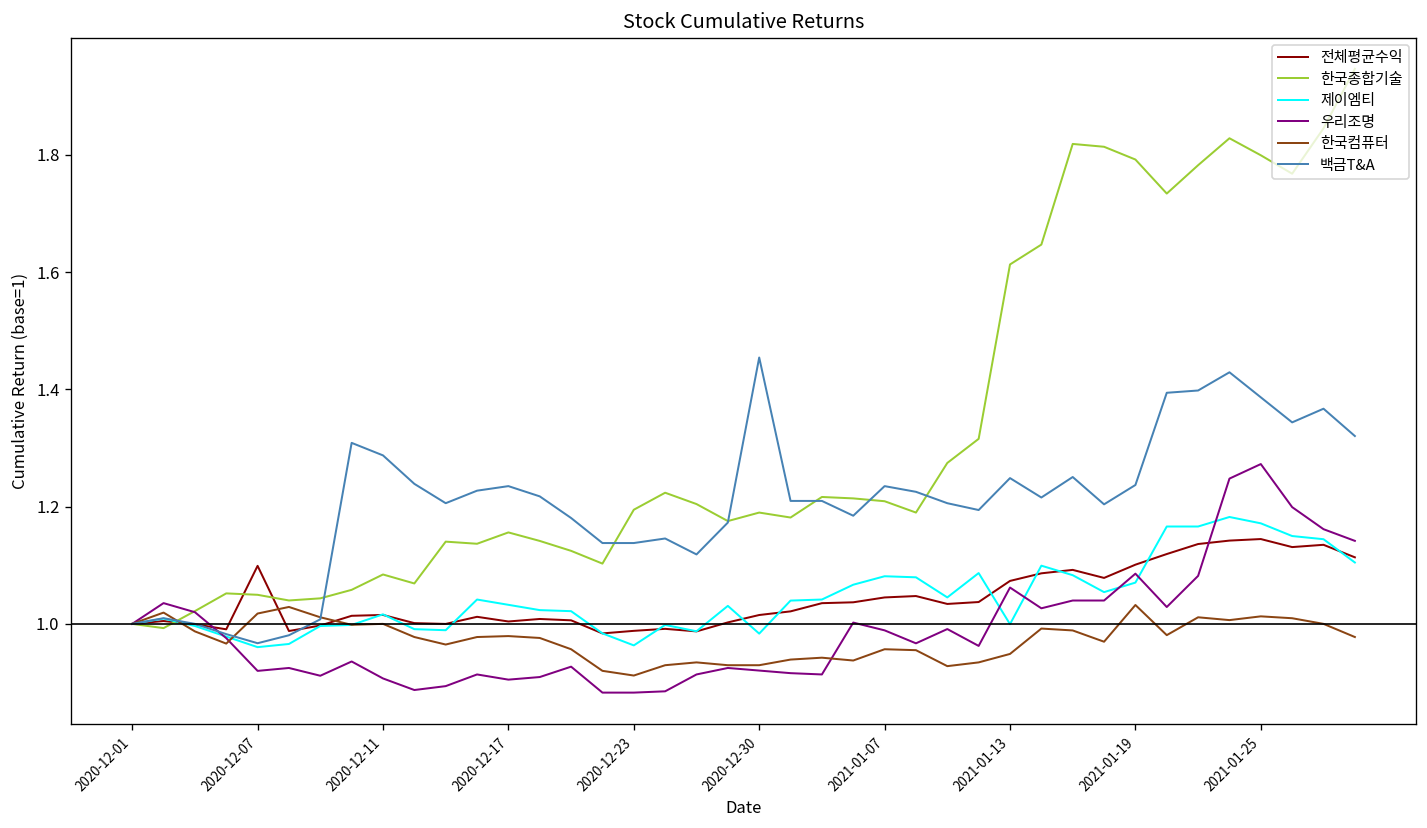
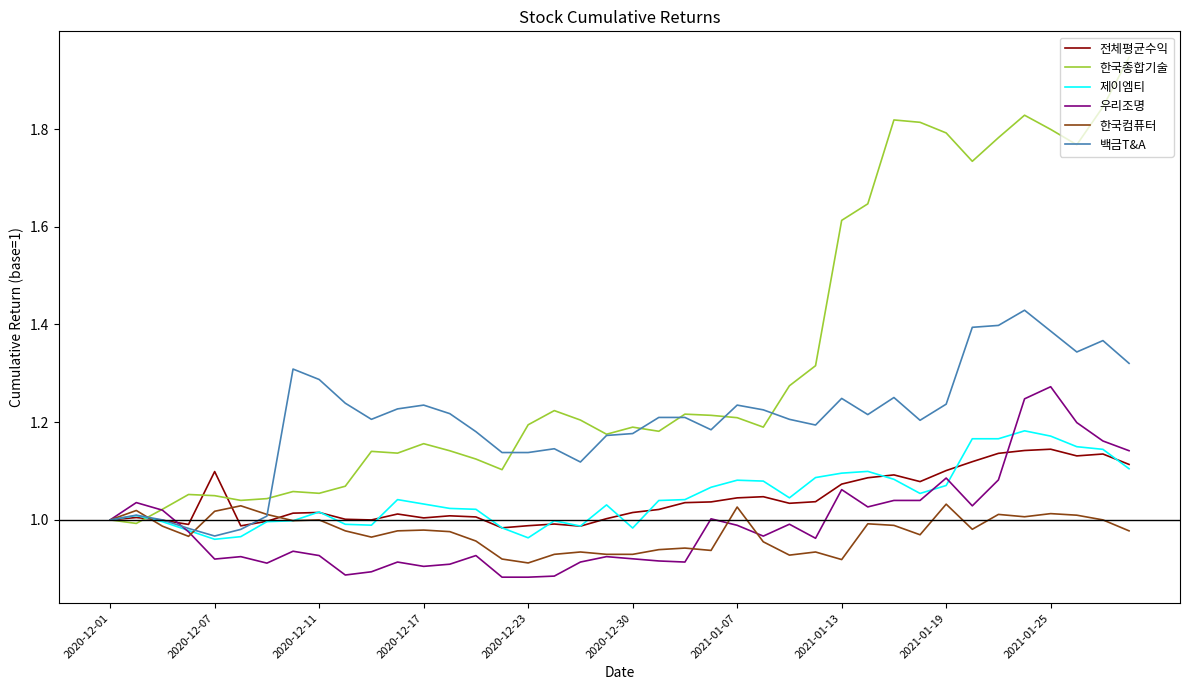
한국종합기술, 2020-12-11: 1.08 -> 1.05
우리조명, 2020-12-11: 0.91 -> 0.93
백금T&A, 2020-12-30: 1.45 -> 1.18
한국컴퓨터, 2021-01-07: 0.96 -> 1.03
제이엠티, 2021-01-13: 1.00 -> 1.10
한국컴퓨터, 2021-01-13: 0.95 -> 0.92
